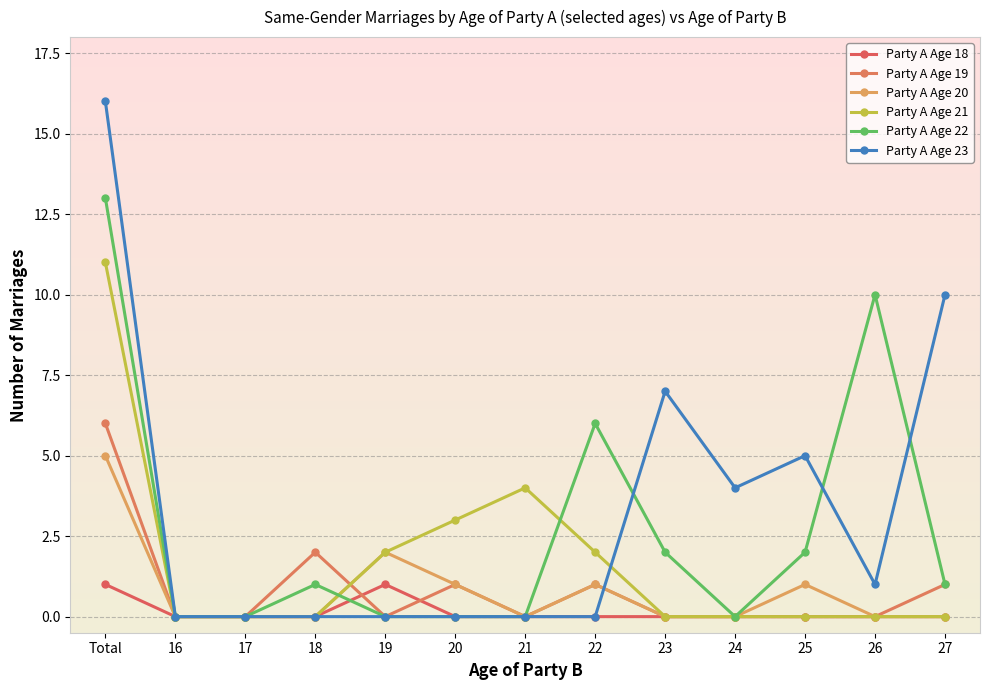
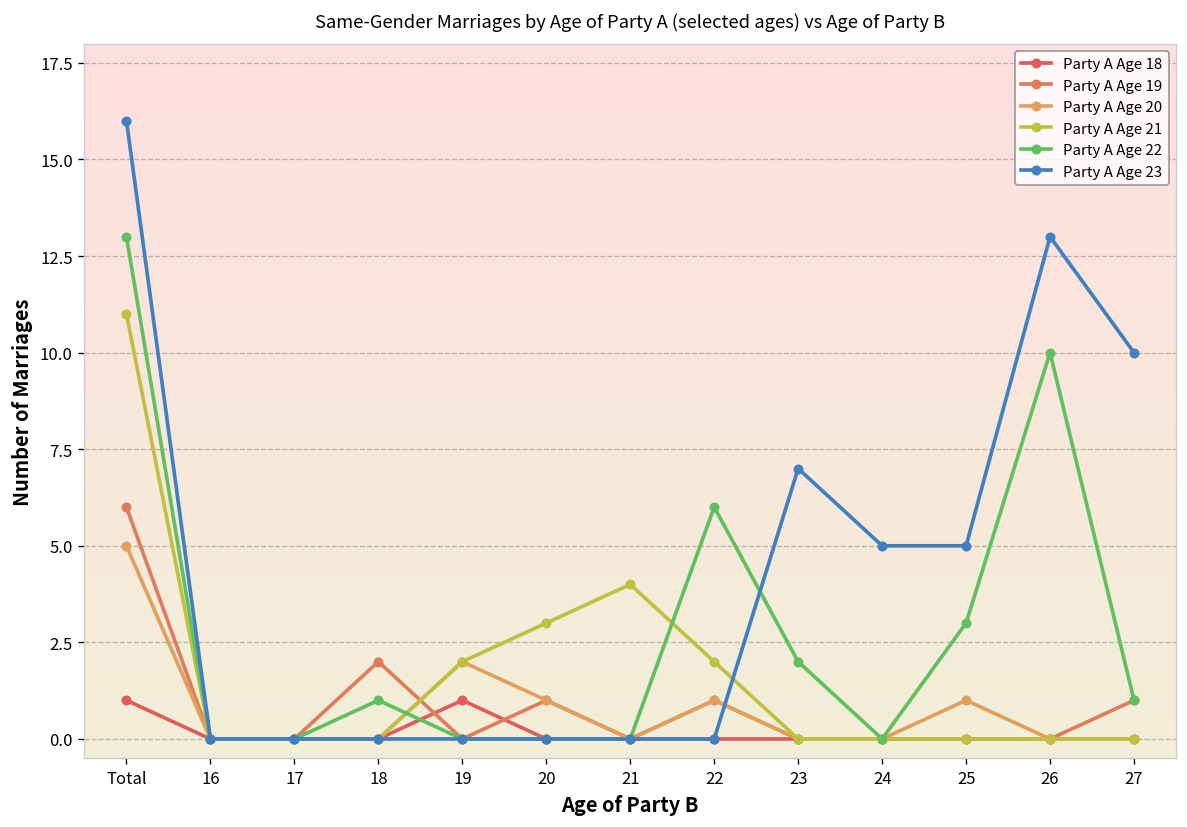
Party A Age 23, 24: 4 -> 5
Party A Age 22, 25: 2 -> 3
Party A Age 23, 26: 1 -> 13
